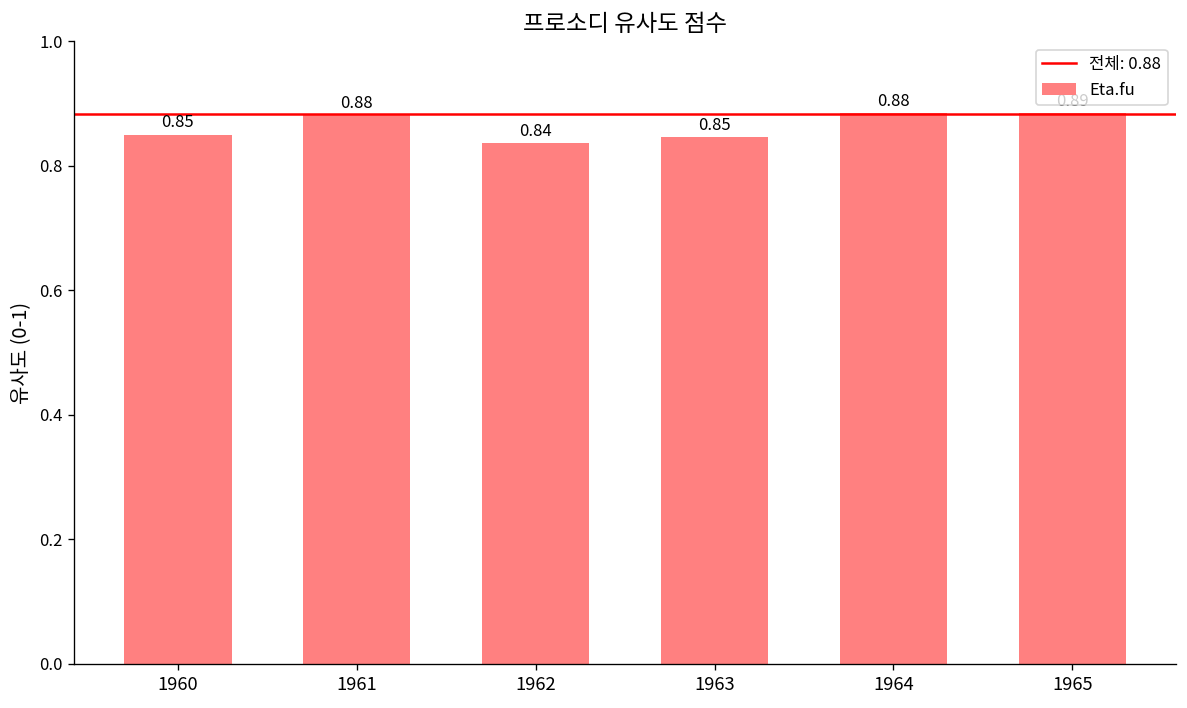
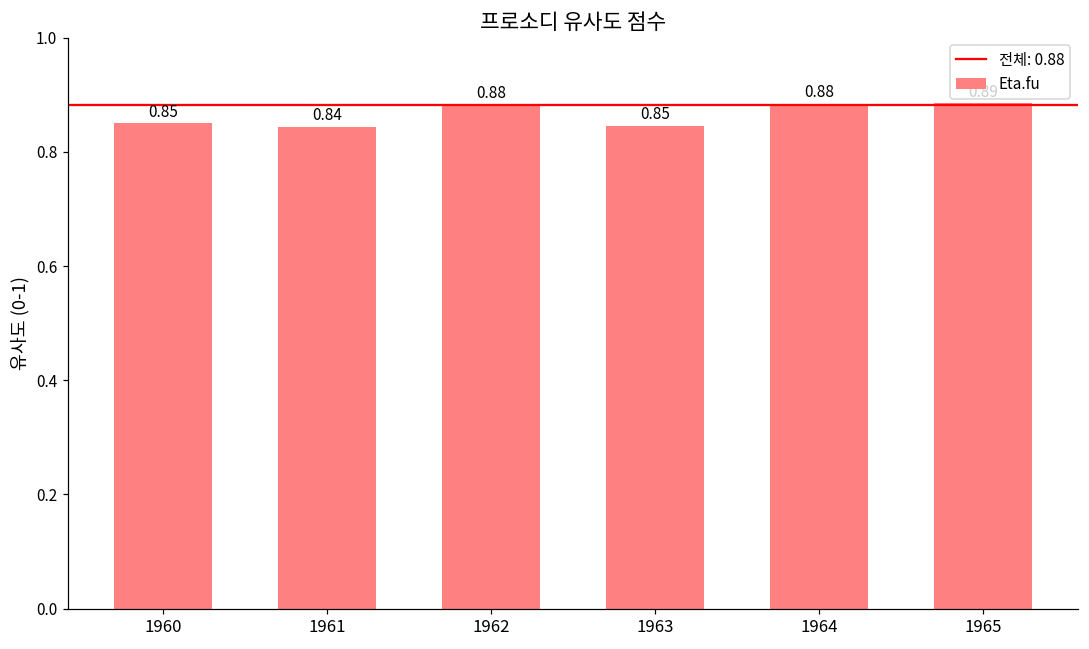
1961: 0.88 -> 0.84
1962: 0.84 -> 0.88
